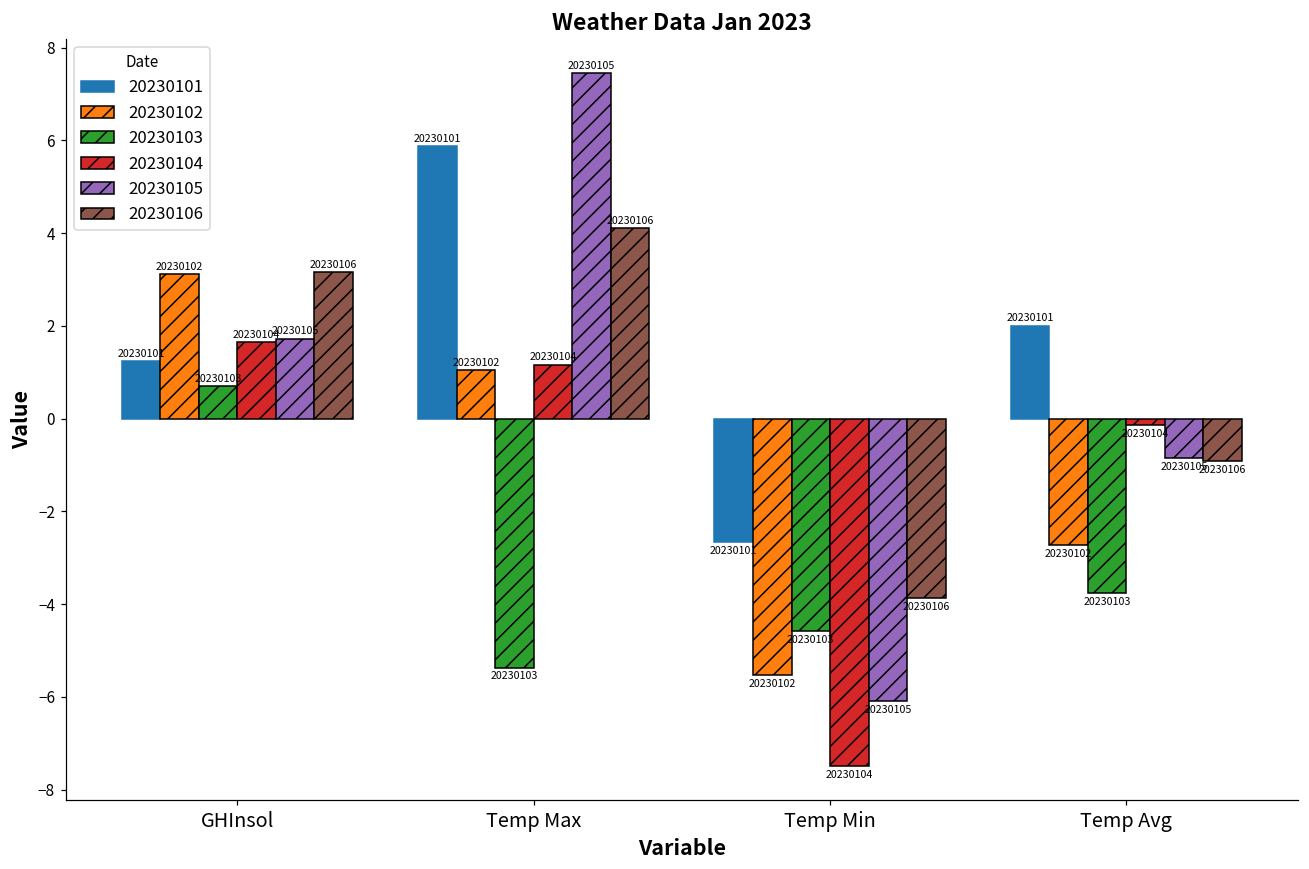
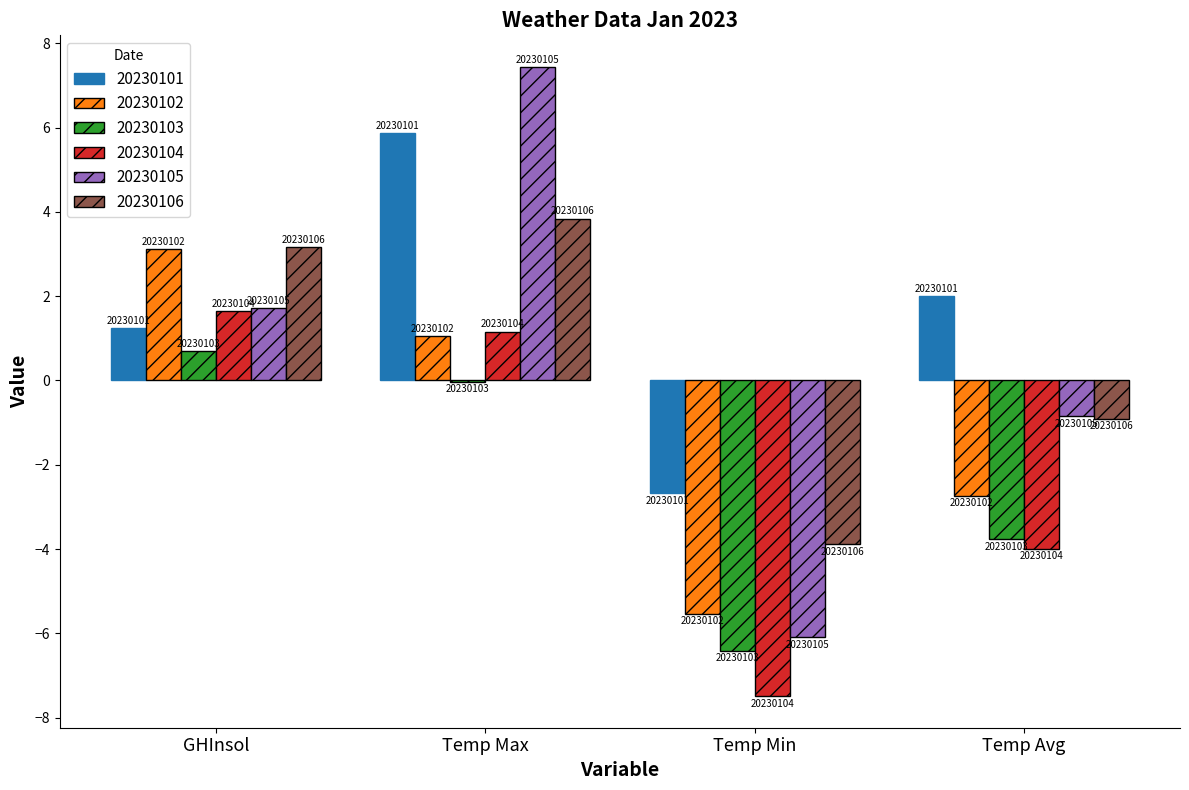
20230103, Temp Max: -5.4 -> 0.0
20230106, Temp Max: 4.1 -> 3.8
20230103, Temp Min: -4.6 -> -6.4
20230104, Temp Avg: -0.2 -> -4.0
